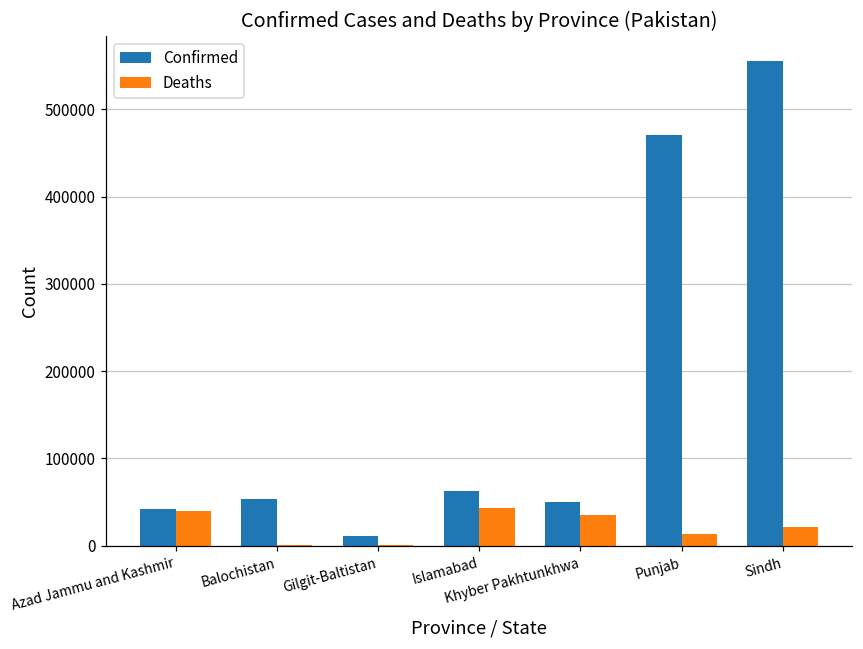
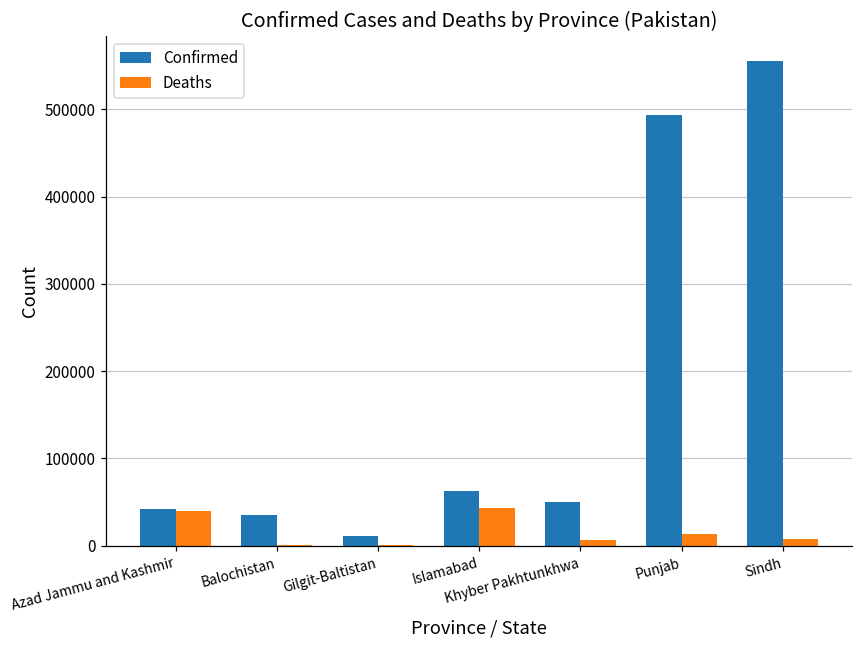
Confirmed, Balochistan: 50000 -> 30000
Deaths, Khyber Pakhtunkhwa: 30000 -> 10000
Confirmed, Punjab: 470000 -> 490000
Deaths, Sindh: 20000 -> 10000
